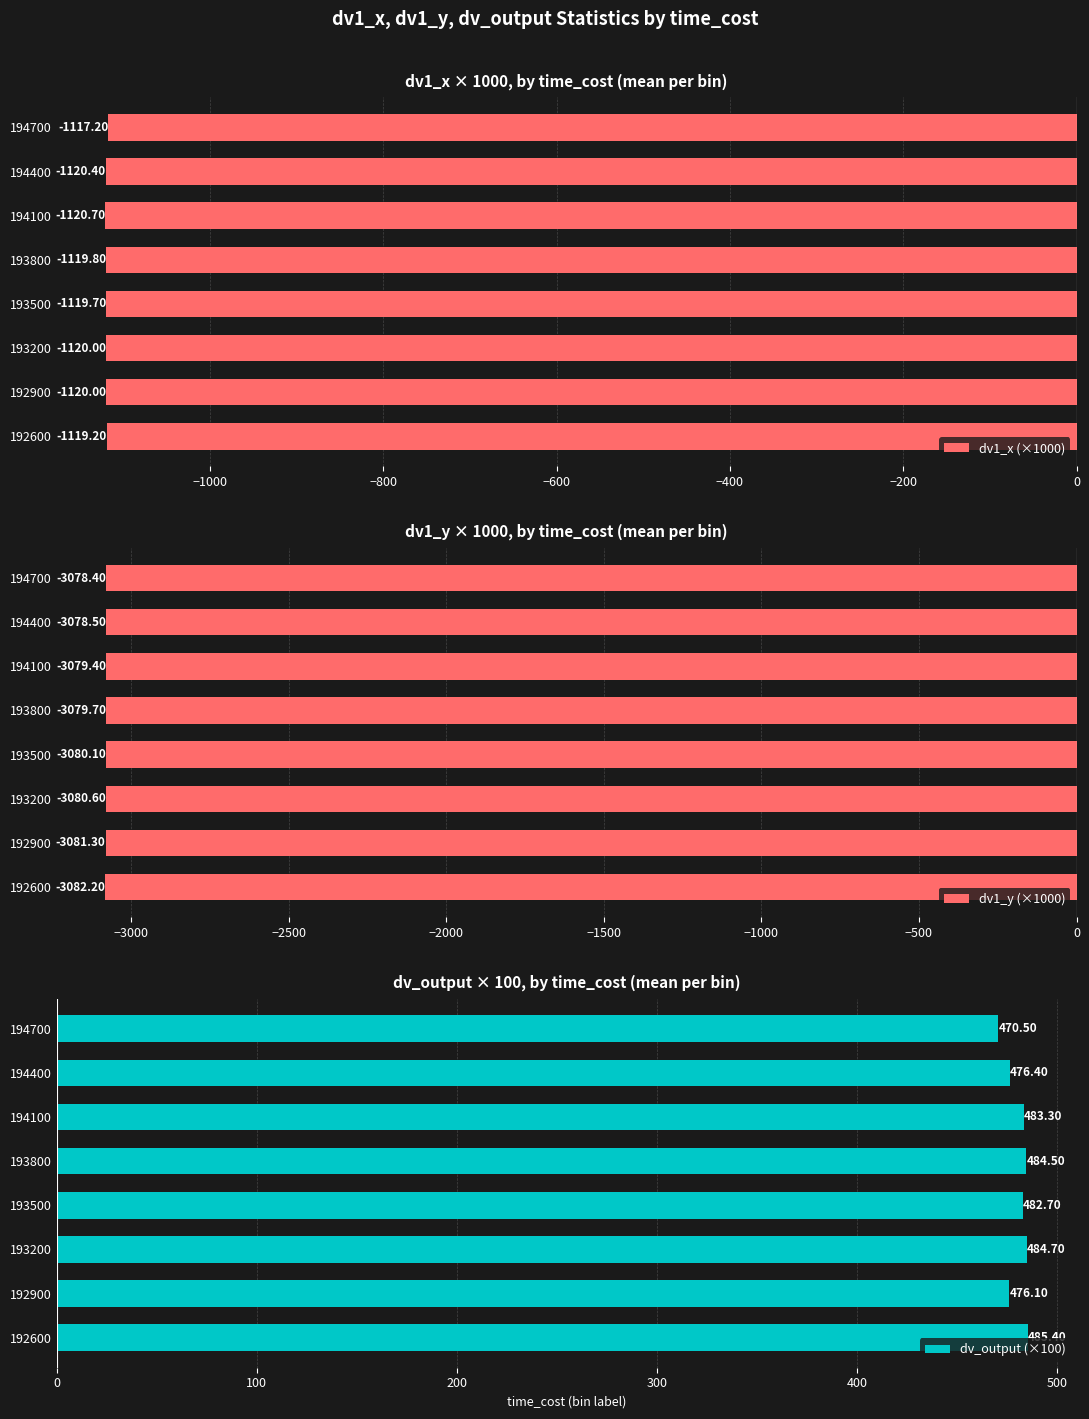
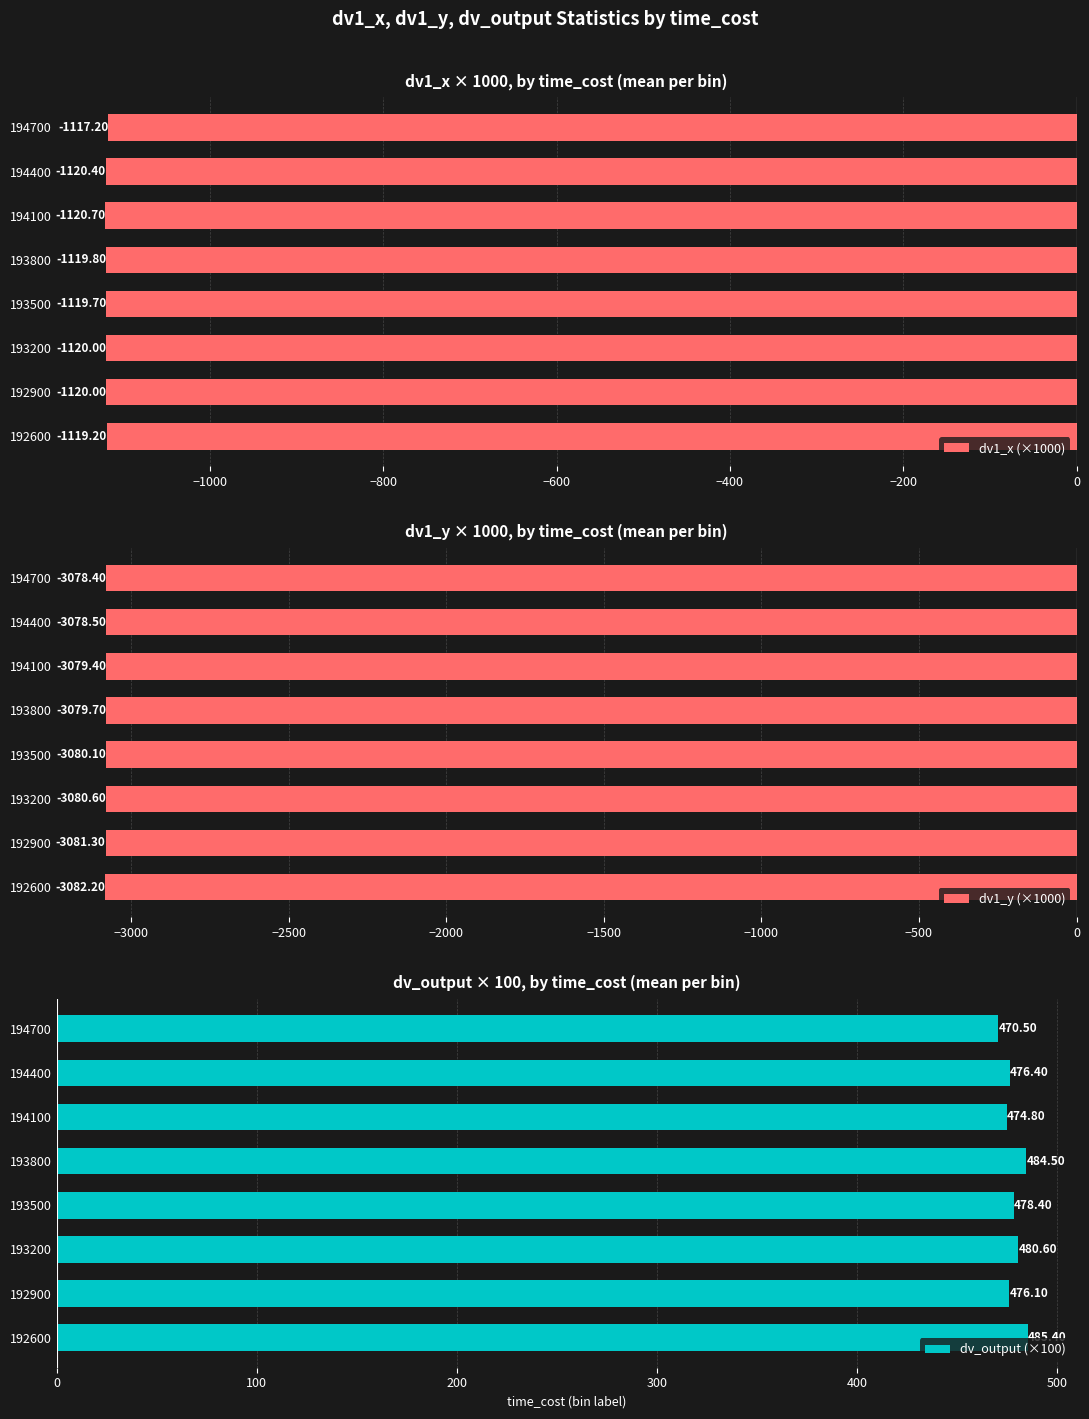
dv_output × 100, by time_cost (mean per bin), 194100: 483.30 -> 474.80
dv_output × 100, by time_cost (mean per bin), 193500: 482.70 -> 478.40
dv_output × 100, by time_cost (mean per bin), 193200: 484.70 -> 480.60
